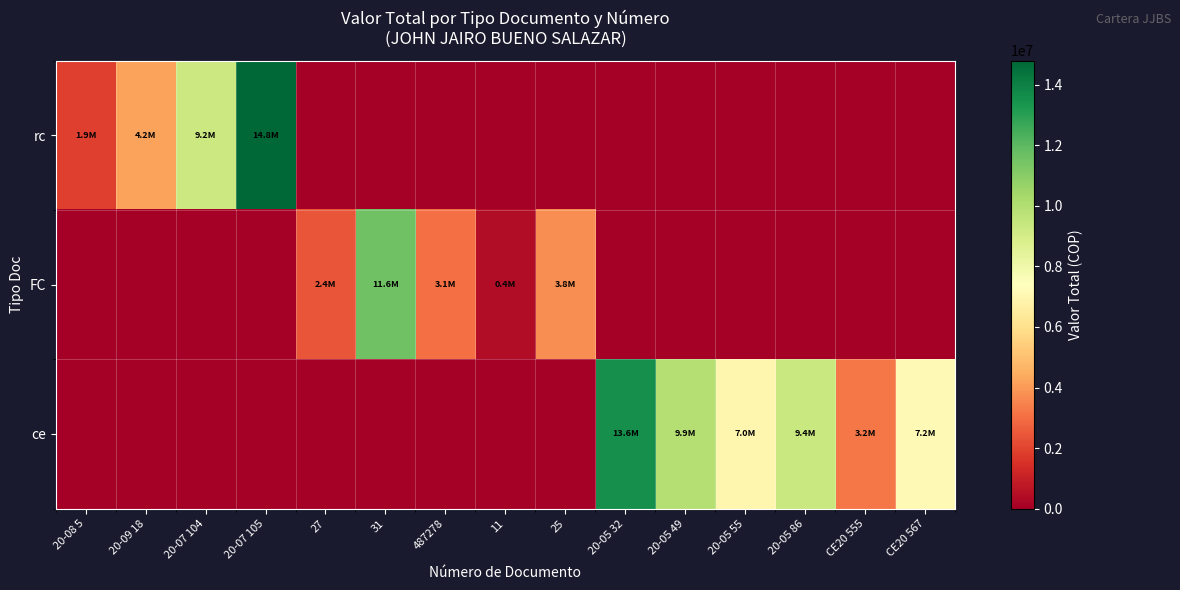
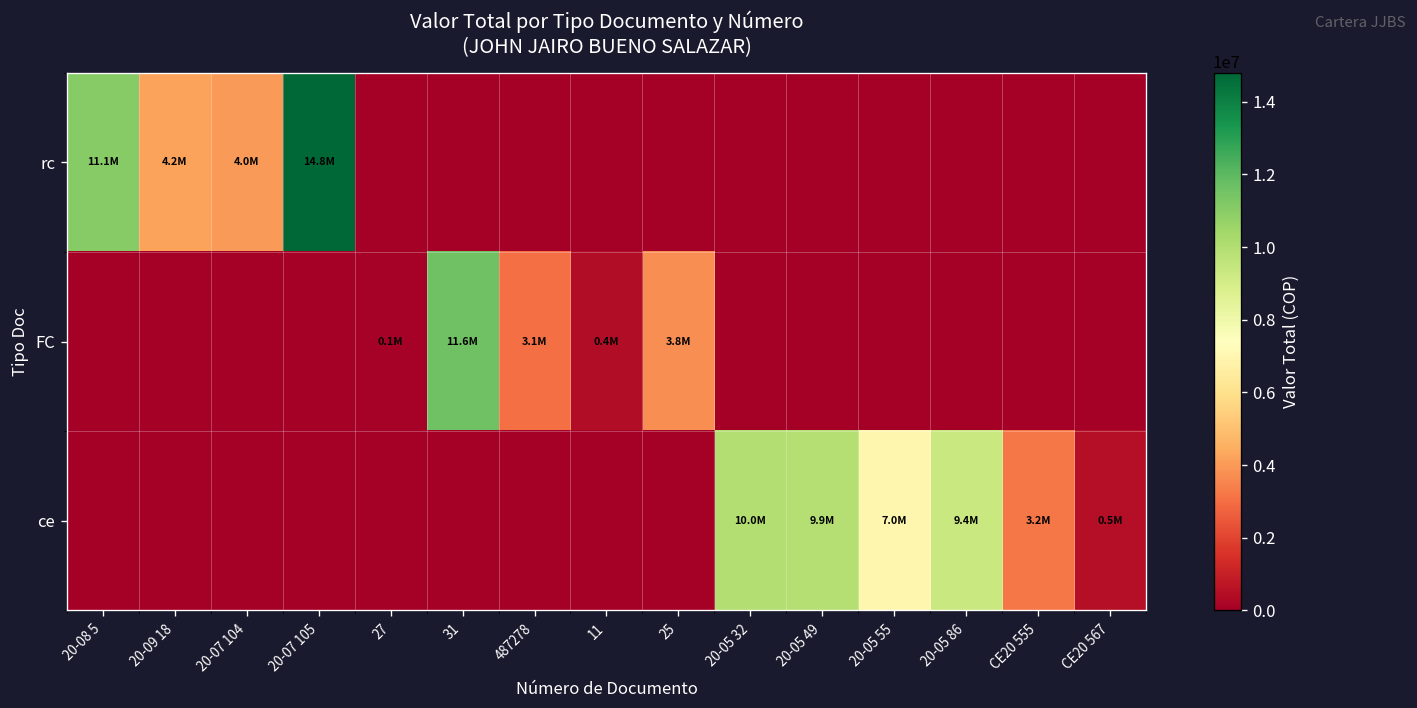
rc, 20-08 5: 1.9M -> 11.1M
rc, 20-07 104: 9.2M -> 4.0M
FC, 27: 2.4M -> 0.1M
ce, 20-05 32: 13.6M -> 10.0M
ce, CE20 567: 7.2M -> 0.5M
